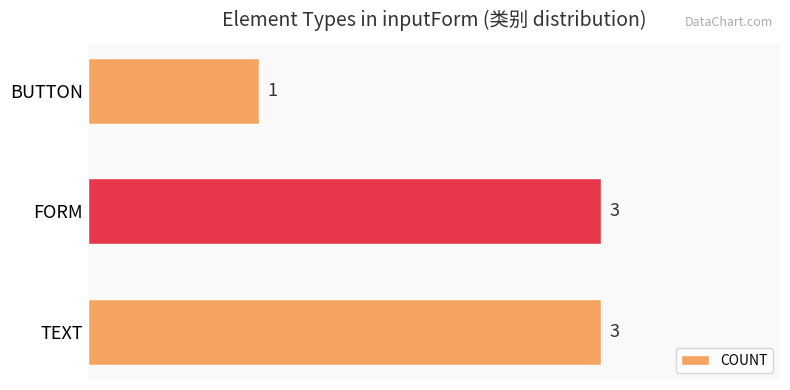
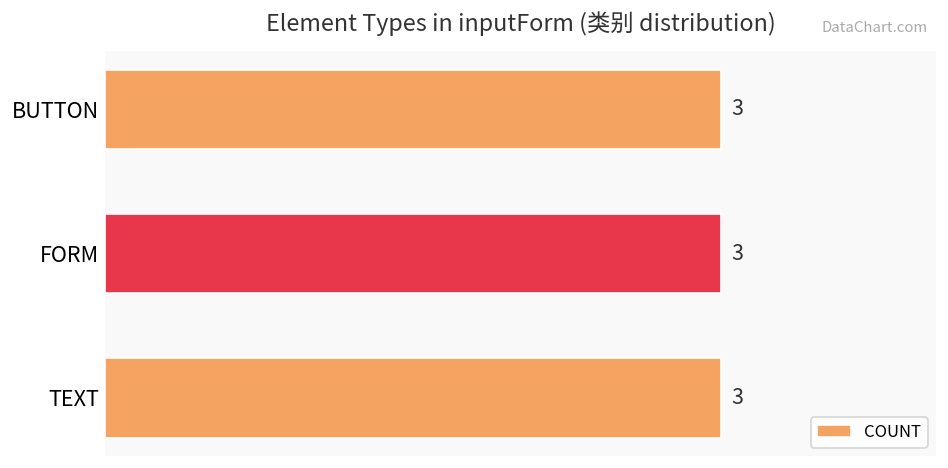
BUTTON: 1 -> 3
